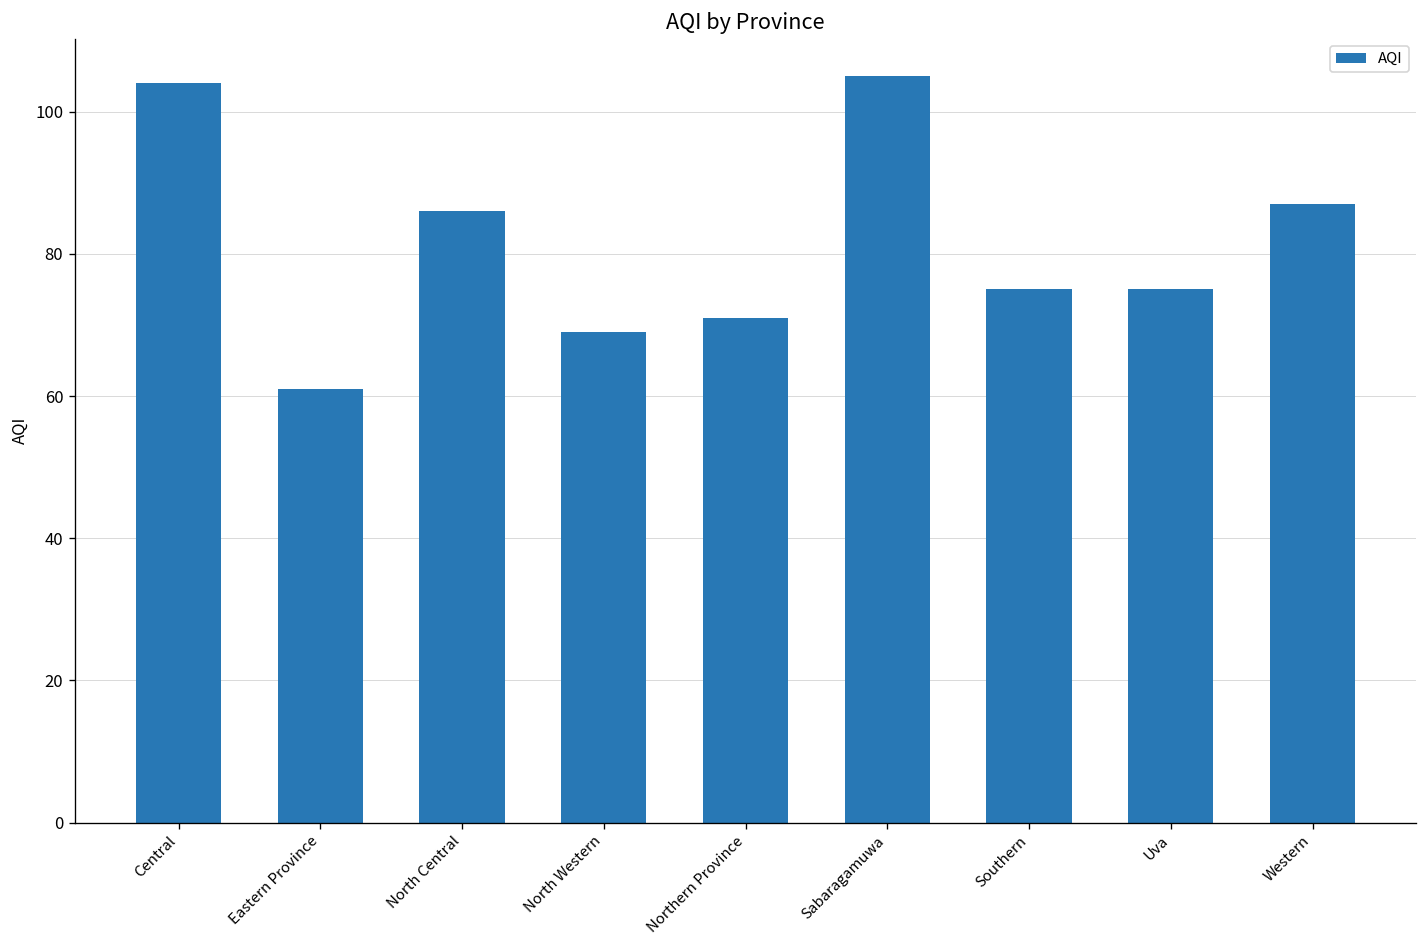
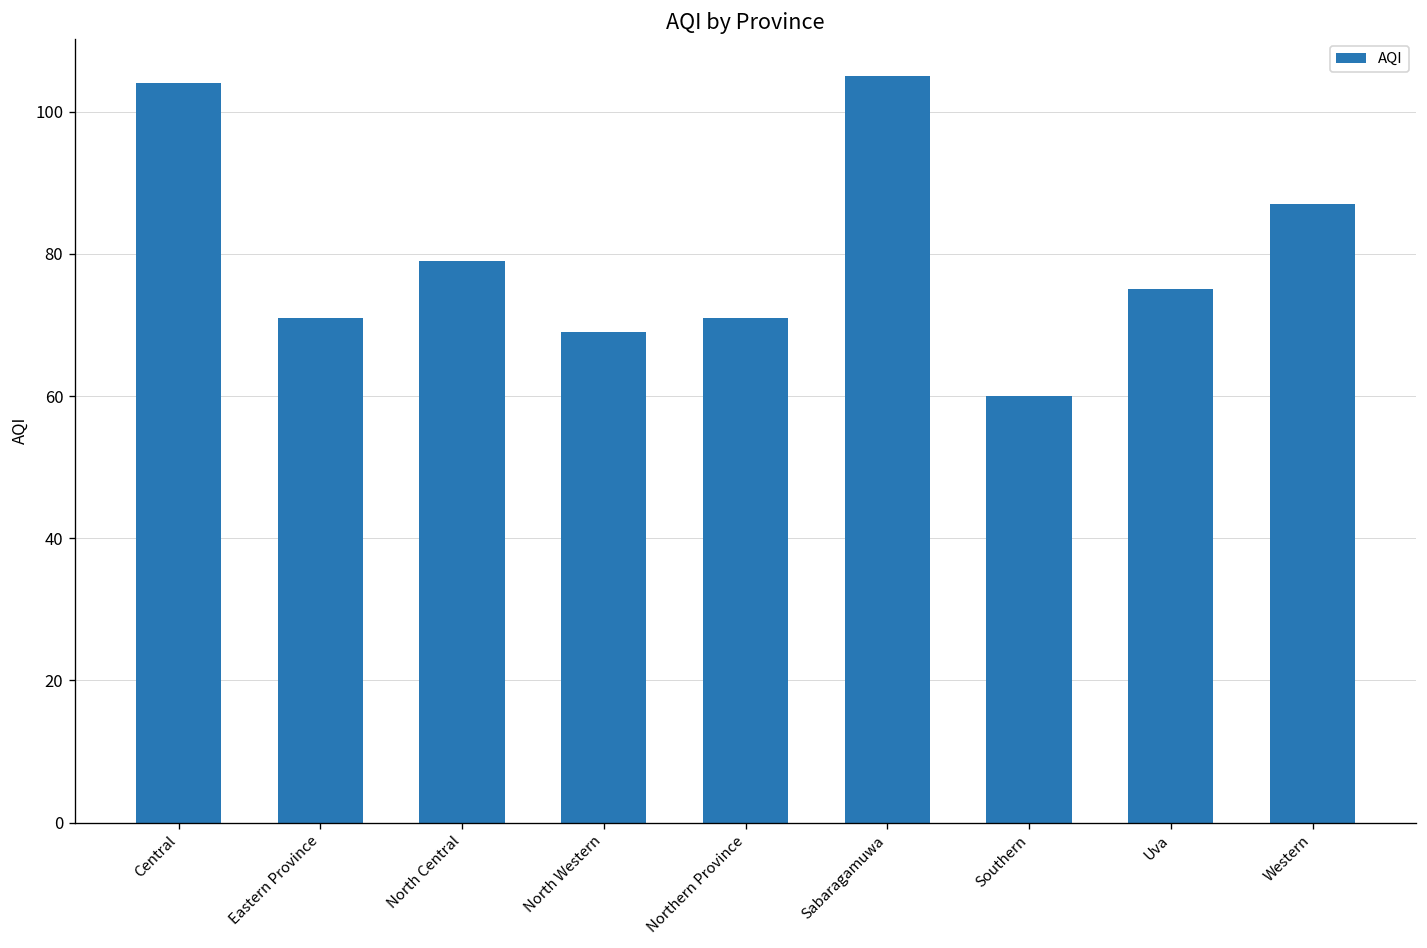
Eastern Province: 61 -> 71
North Central: 86 -> 79
Southern: 75 -> 60
